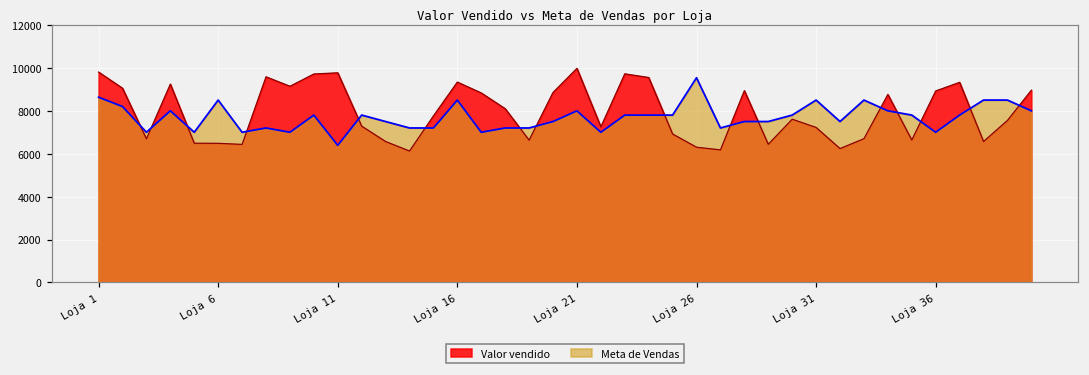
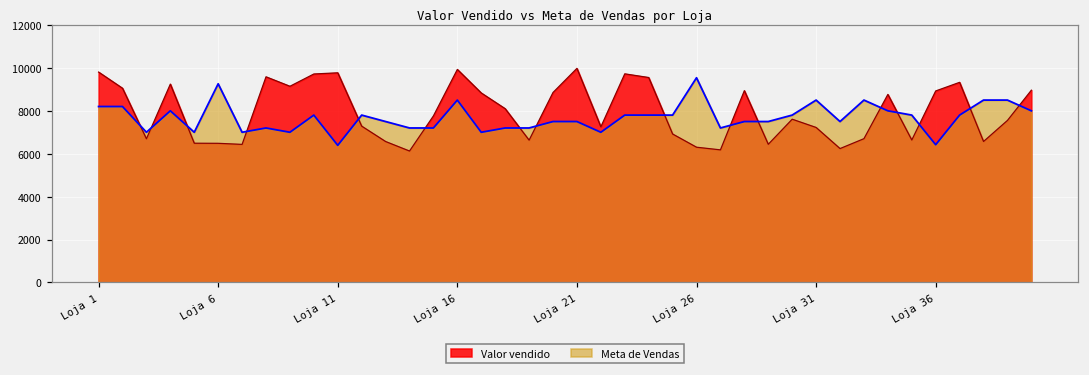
Meta de Vendas, Loja 1: 8600 -> 8200
Meta de Vendas, Loja 6: 8500 -> 9300
Valor vendido, Loja 16: 9300 -> 9900
Meta de Vendas, Loja 21: 8000 -> 7500
Meta de Vendas, Loja 36: 7000 -> 6400
